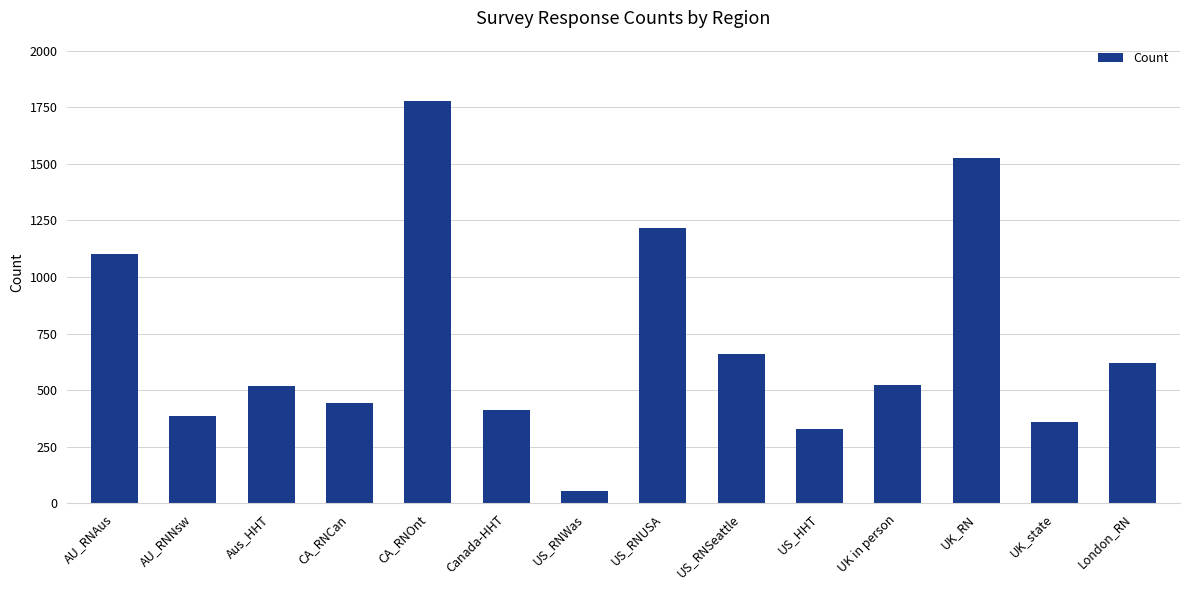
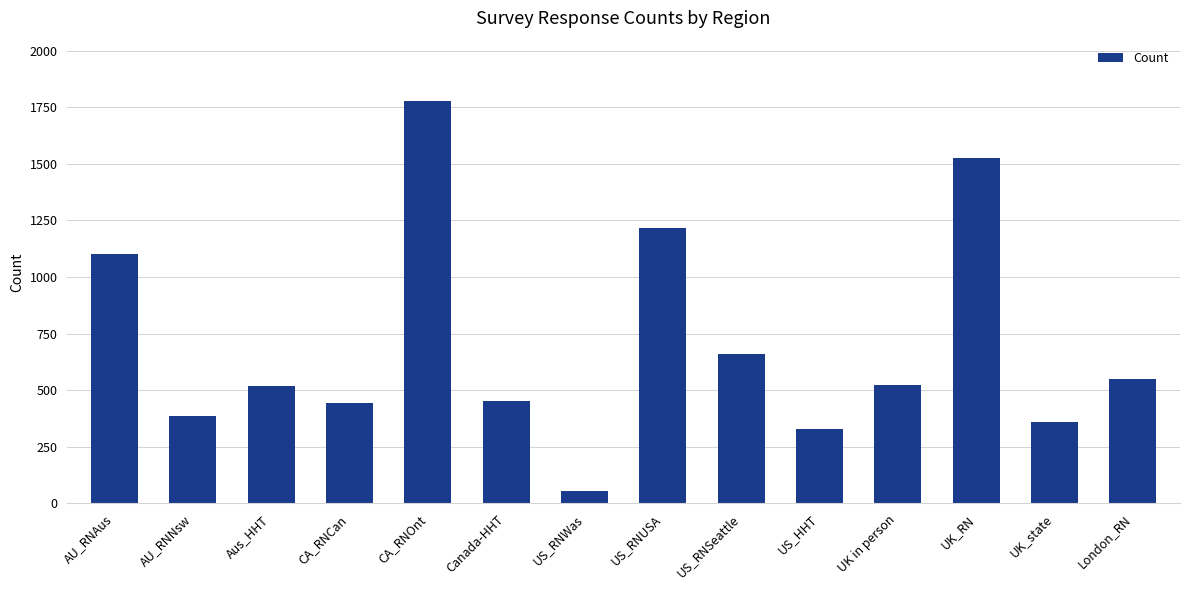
Canada-HHT: 410 -> 450
London_RN: 620 -> 550
